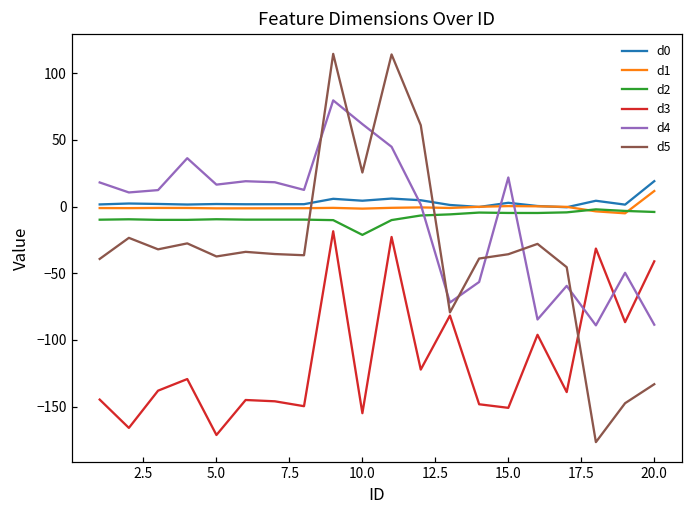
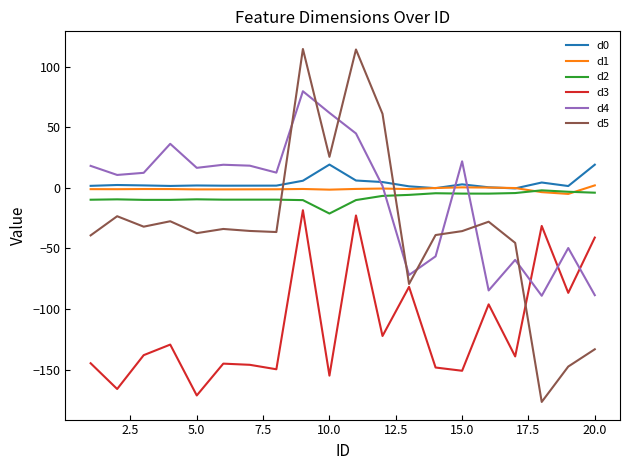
d0, 10.0: 4 -> 19
d1, 20.0: 12 -> 2
